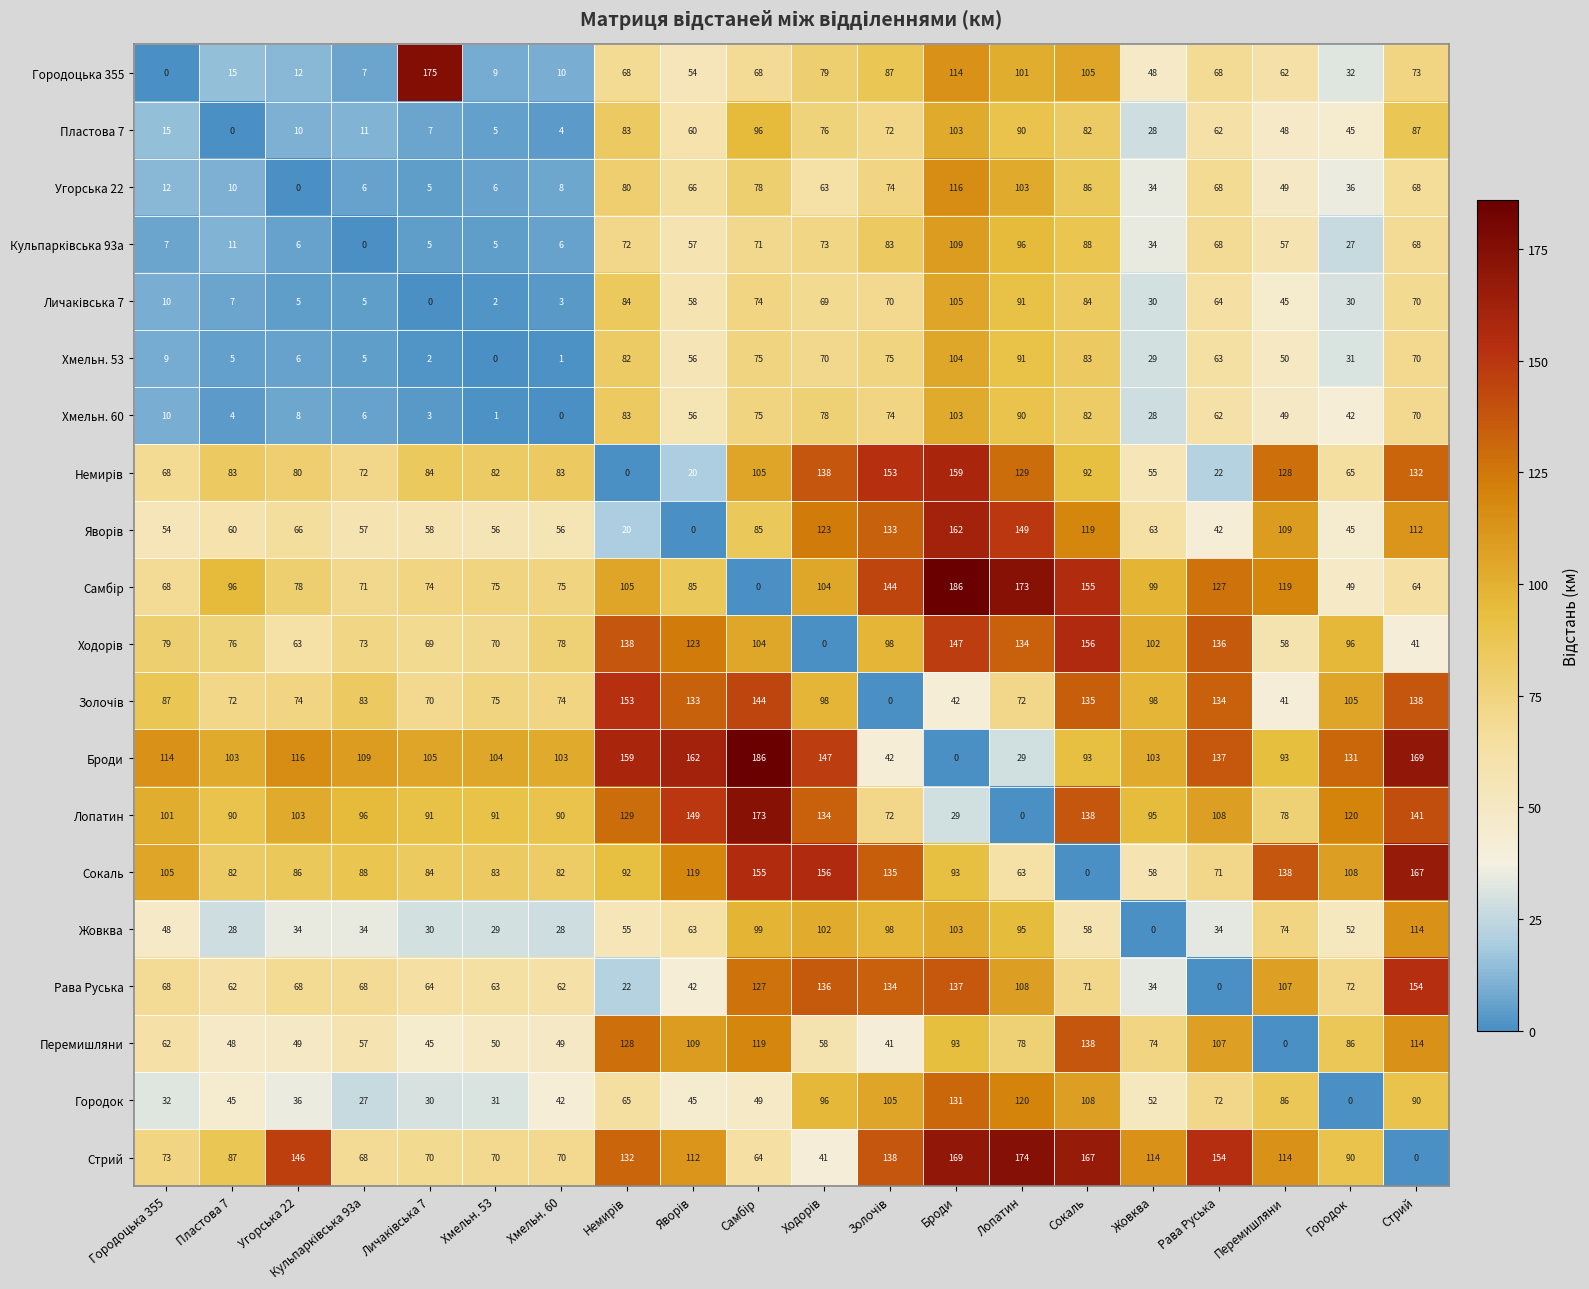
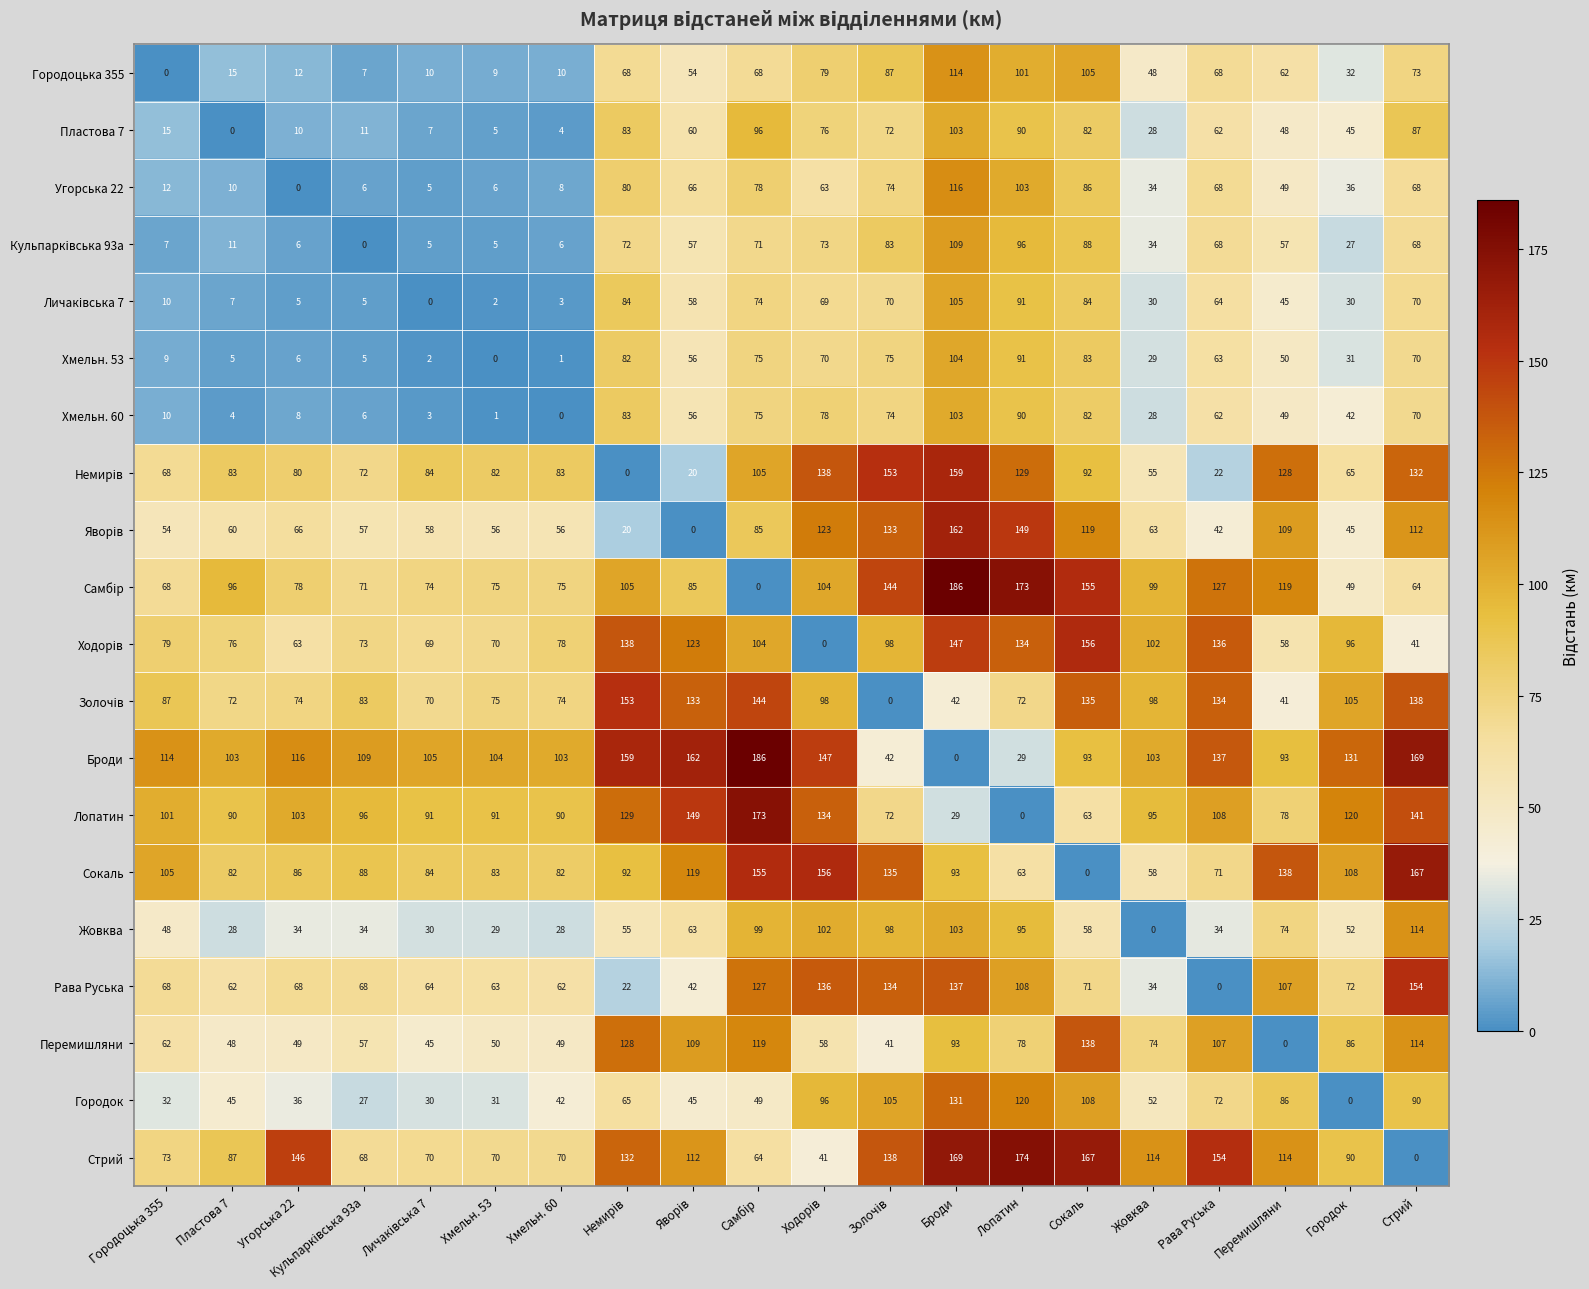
Городоцька 355, Личаківська 7: 175 -> 10
Лопатин, Сокаль: 138 -> 63
